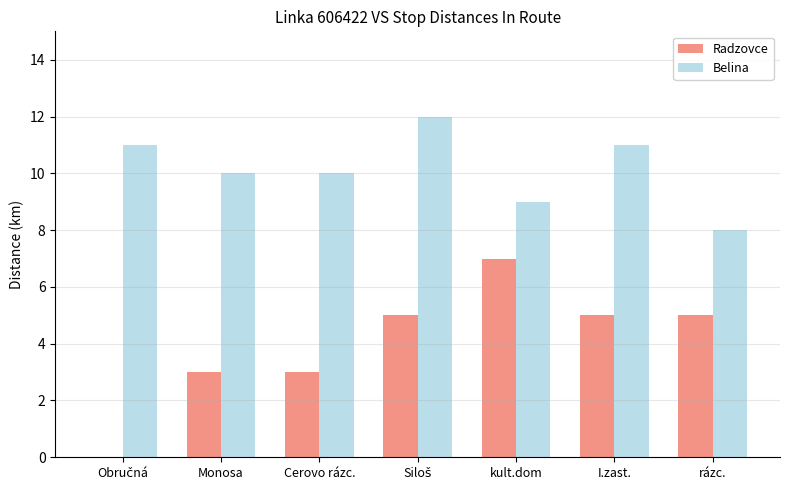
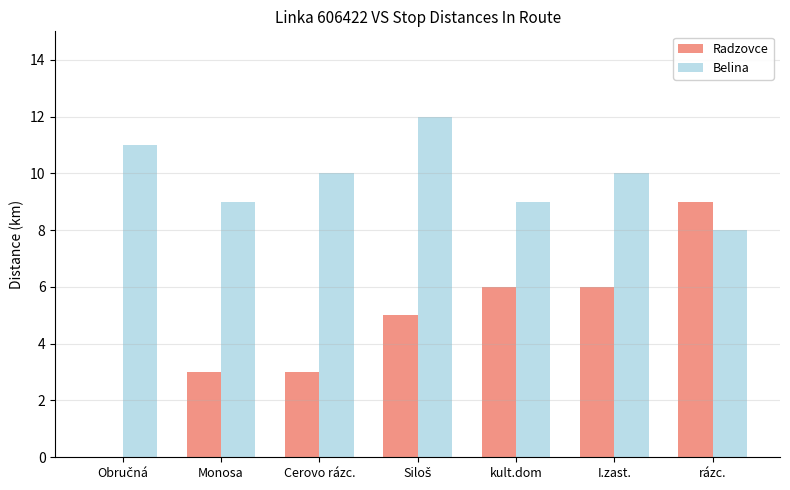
Belina, Monosa: 10 -> 9
Radzovce, kult.dom: 7 -> 6
Radzovce, I.zast.: 5 -> 6
Belina, I.zast.: 11 -> 10
Radzovce, rázc.: 5 -> 9
